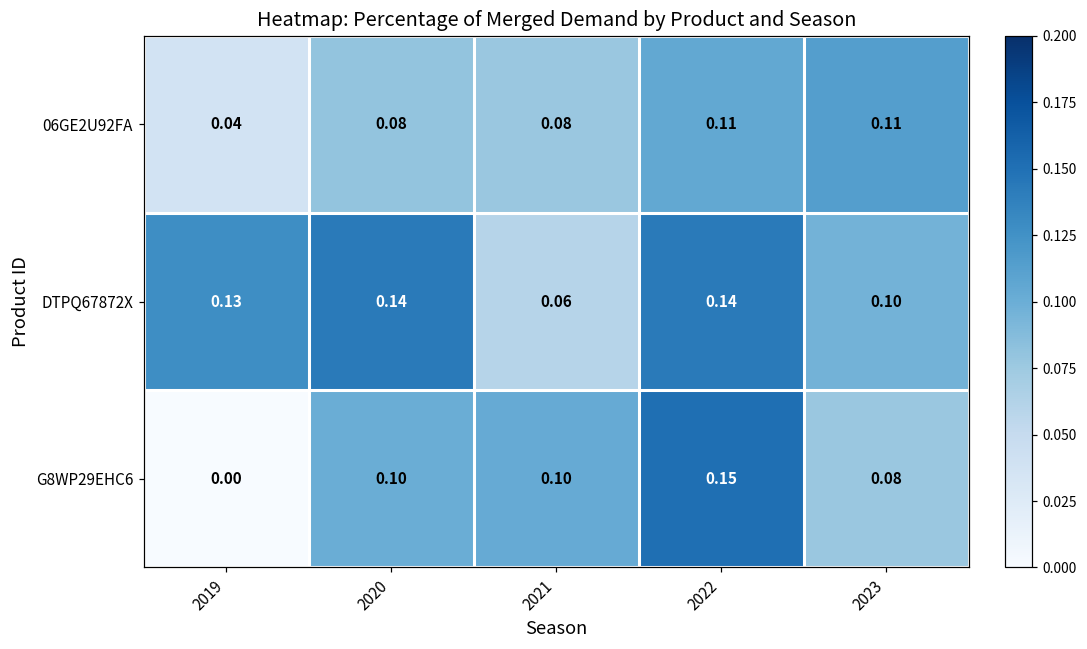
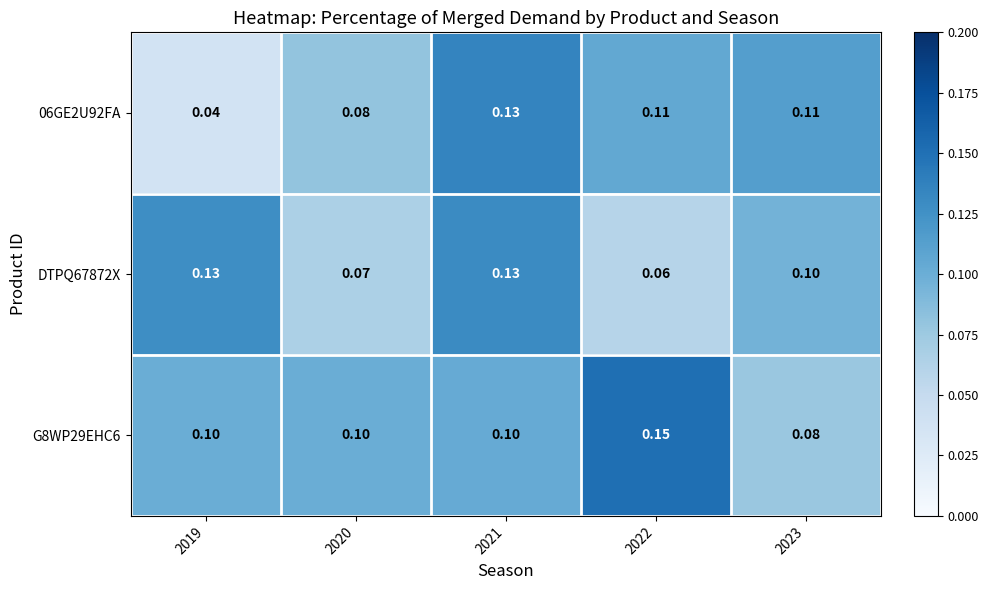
06GE2U92FA, 2021: 0.08 -> 0.13
DTPQ67872X, 2020: 0.14 -> 0.07
DTPQ67872X, 2021: 0.06 -> 0.13
DTPQ67872X, 2022: 0.14 -> 0.06
G8WP29EHC6, 2019: 0.00 -> 0.10
